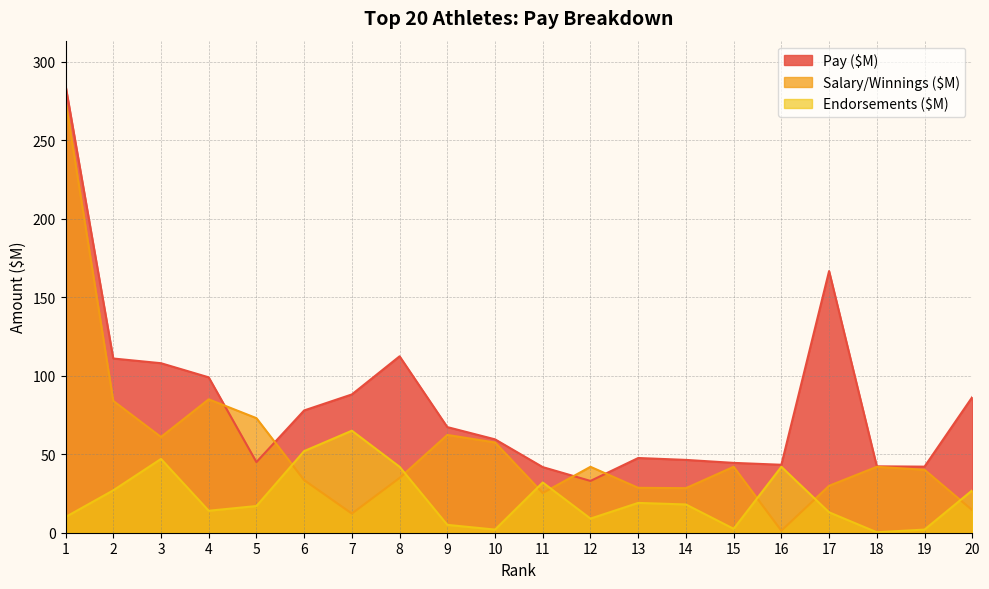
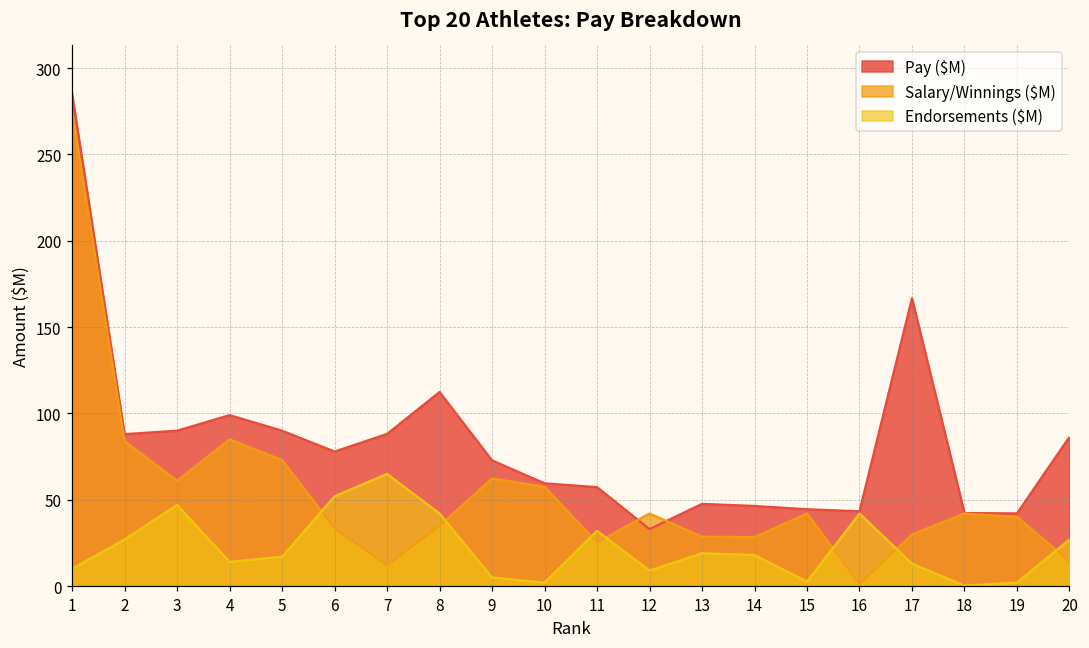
Pay ($M), 2: 111 -> 88
Pay ($M), 3: 108 -> 90
Pay ($M), 5: 45 -> 90
Pay ($M), 9: 67 -> 73
Pay ($M), 11: 42 -> 57
